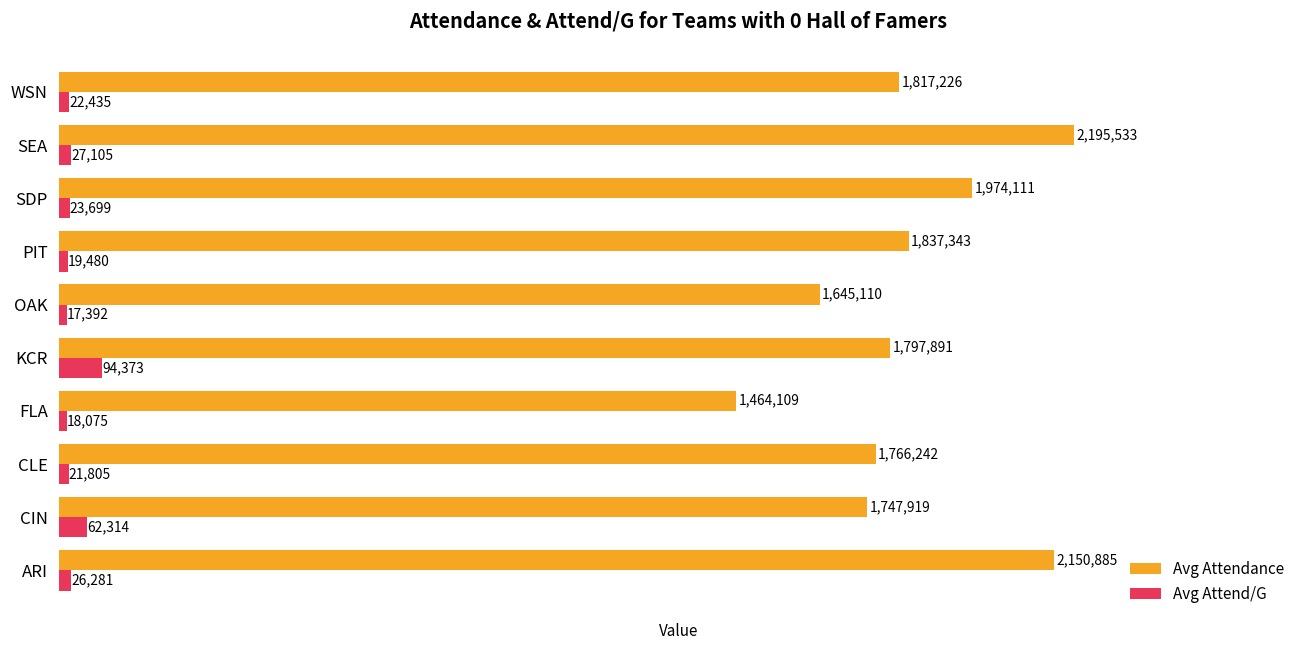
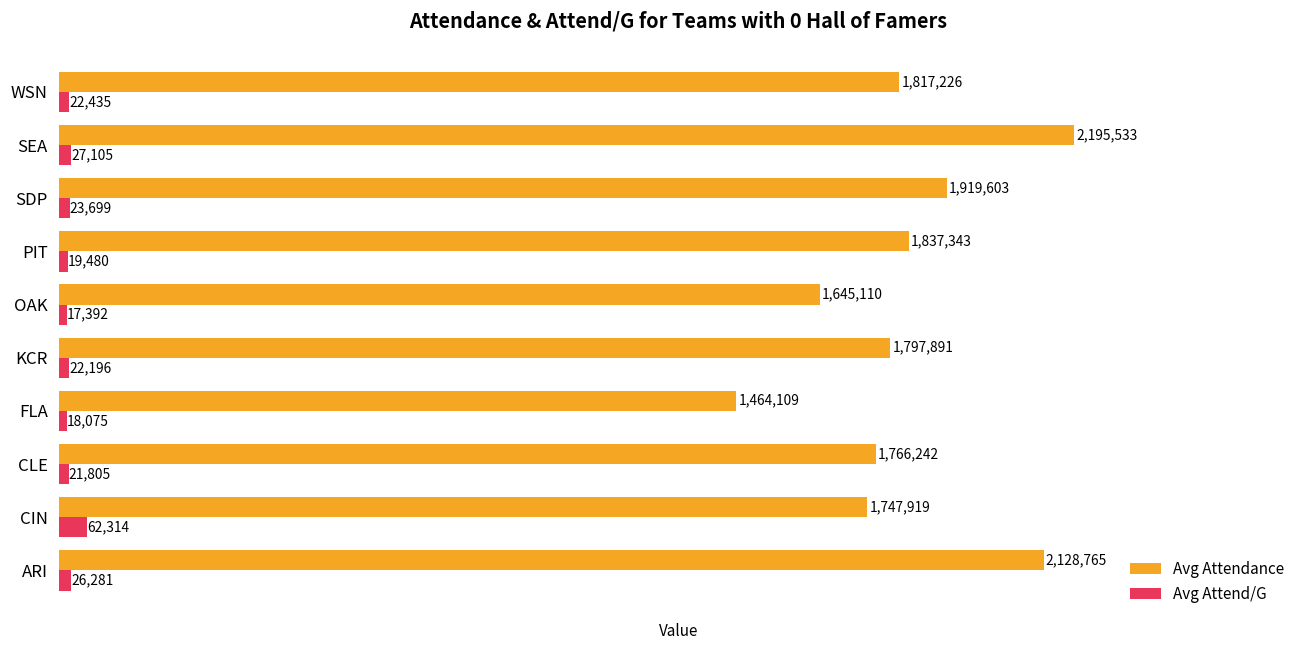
Avg Attendance, SDP: 1,974,111 -> 1,919,603
Avg Attend/G, KCR: 94,373 -> 22,196
Avg Attendance, ARI: 2,150,885 -> 2,128,765
